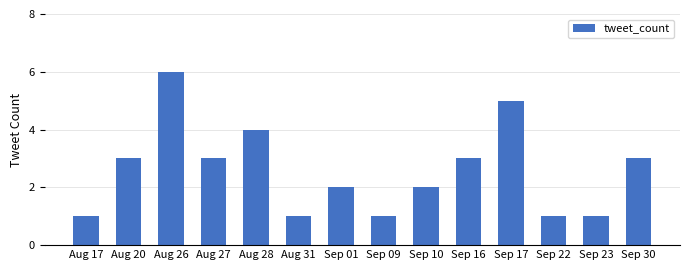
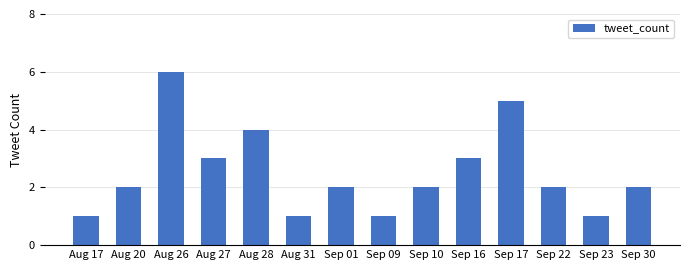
Aug 20: 3 -> 2
Sep 22: 1 -> 2
Sep 30: 3 -> 2
